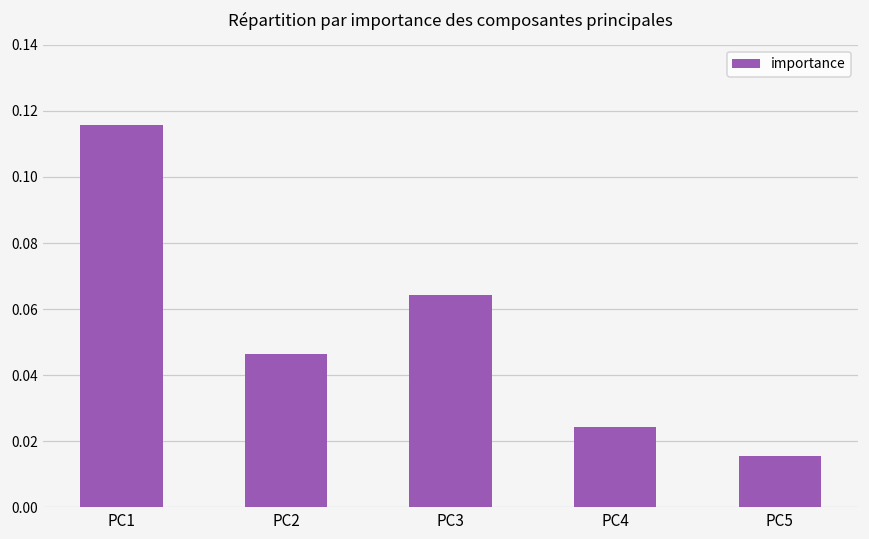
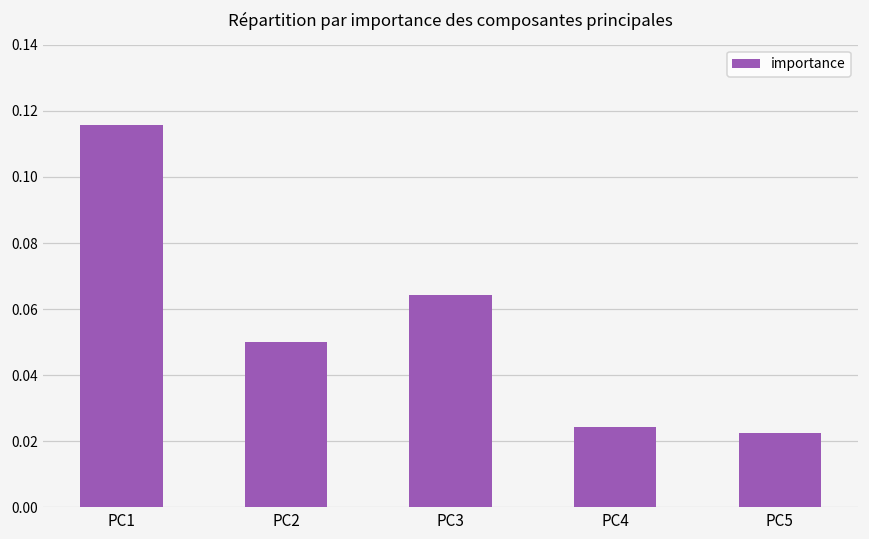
PC2: 0.046 -> 0.050
PC5: 0.016 -> 0.023
